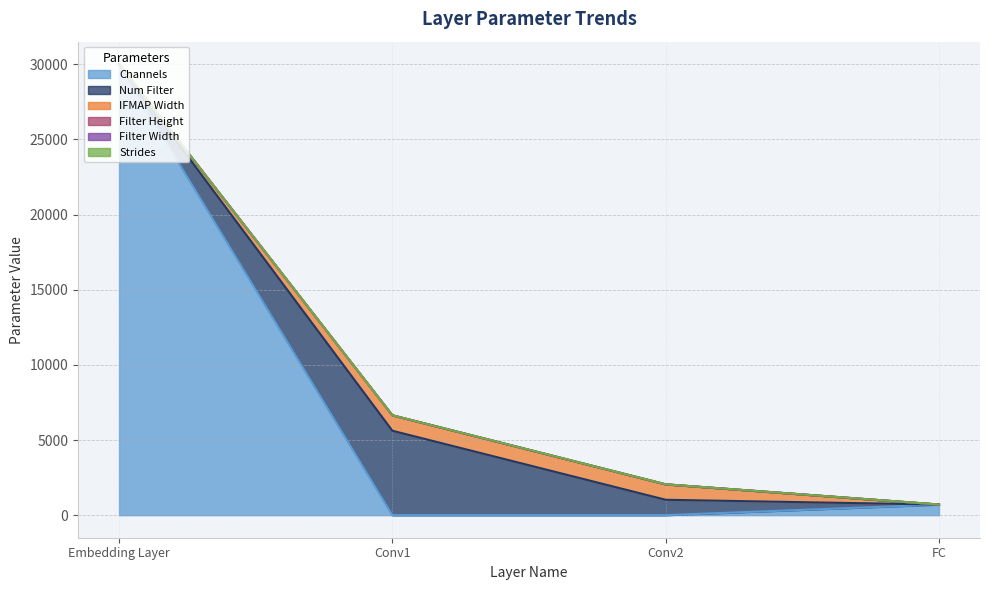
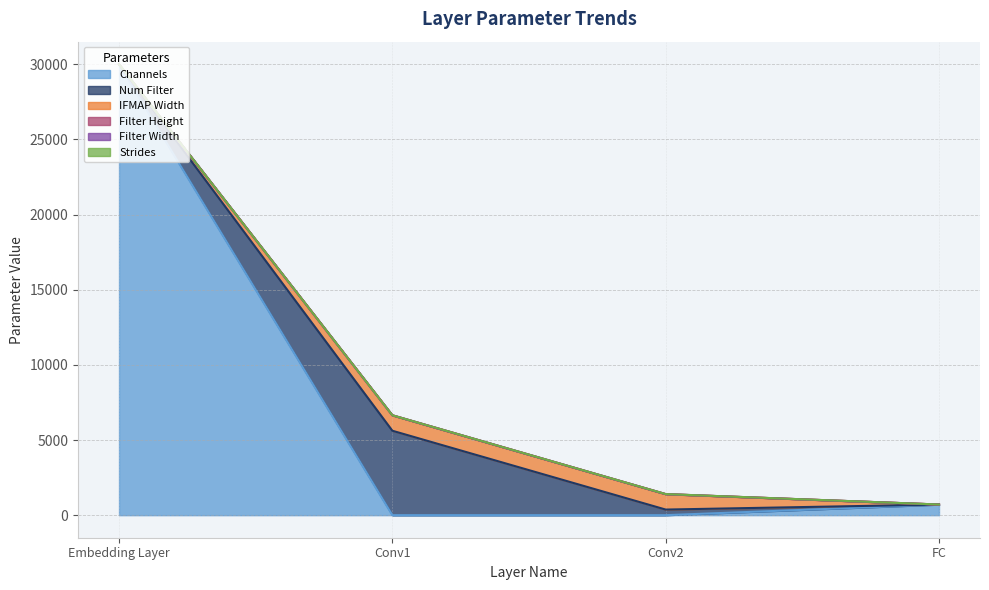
Num Filter, Conv2: 1000 -> 400
